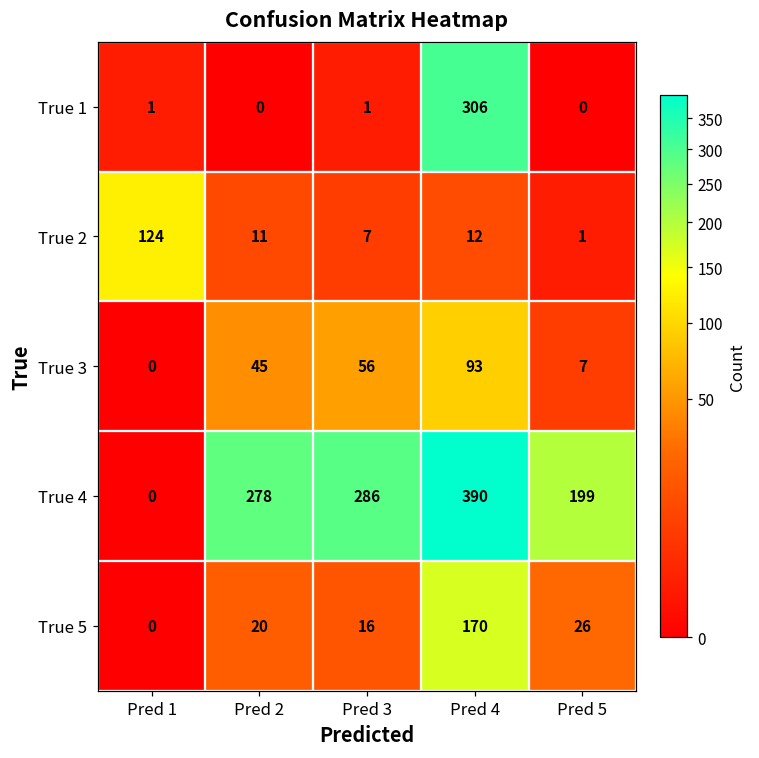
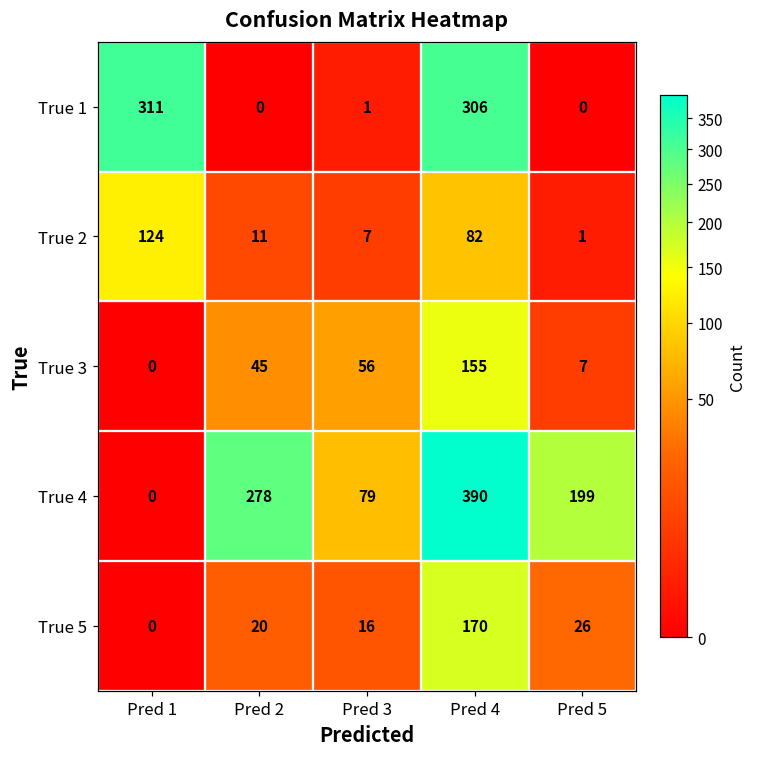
True 1, Pred 1: 1 -> 311
True 2, Pred 4: 12 -> 82
True 3, Pred 4: 93 -> 155
True 4, Pred 3: 286 -> 79
